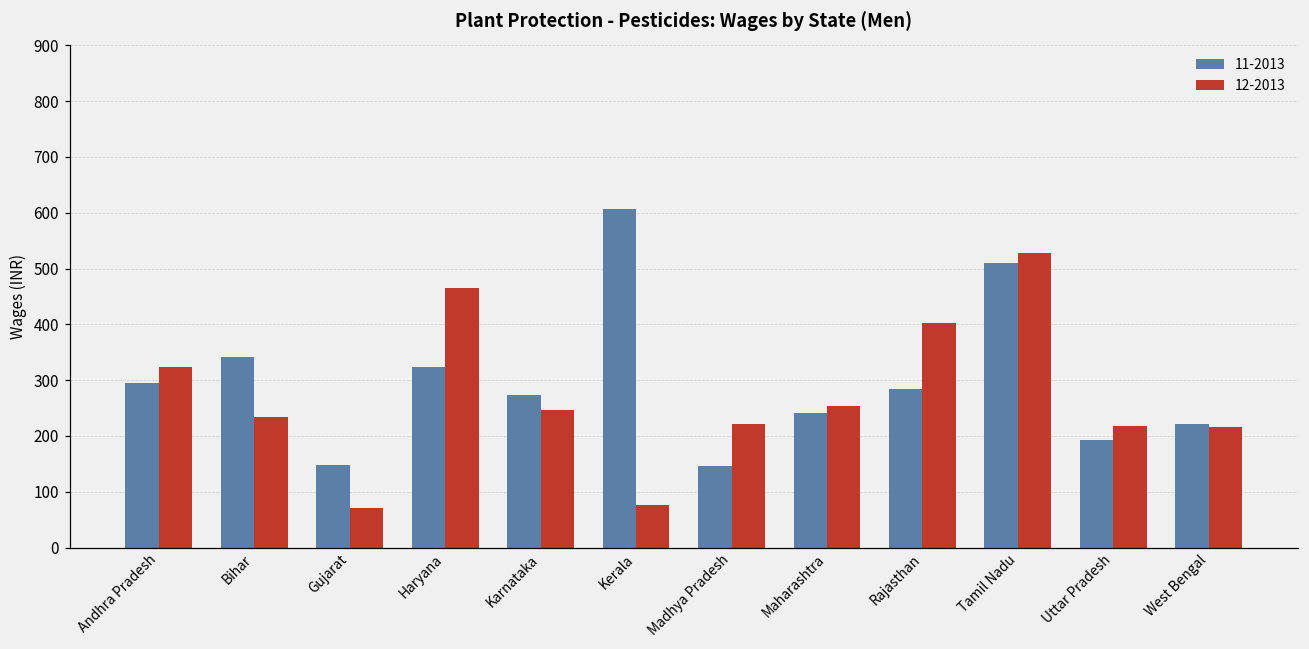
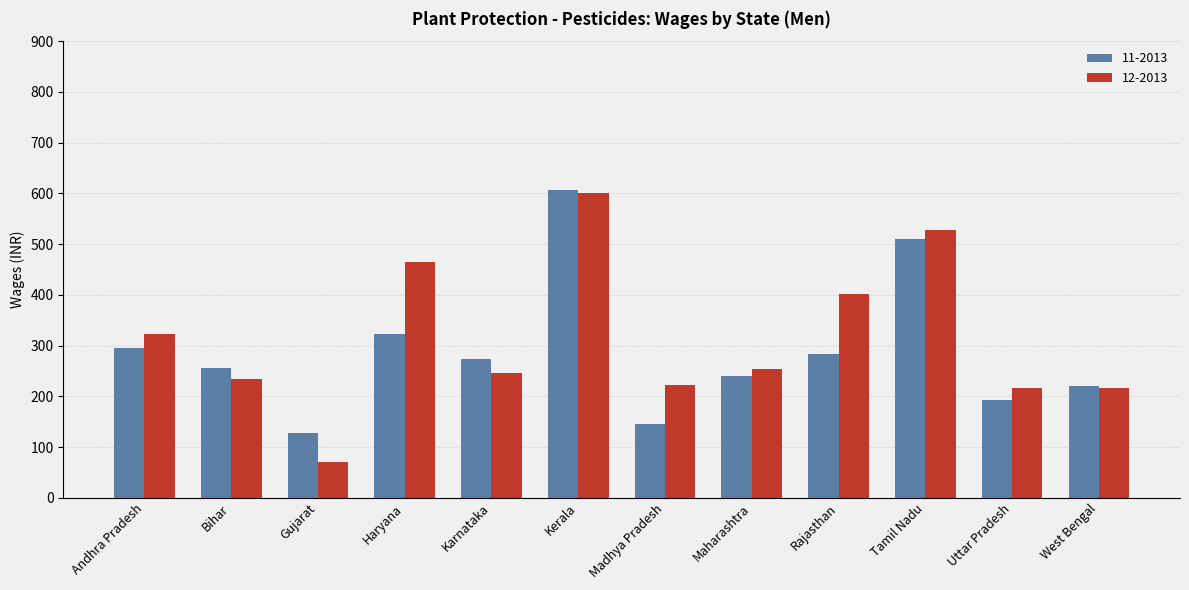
11-2013, Bihar: 340 -> 260
11-2013, Gujarat: 150 -> 130
12-2013, Kerala: 80 -> 600
